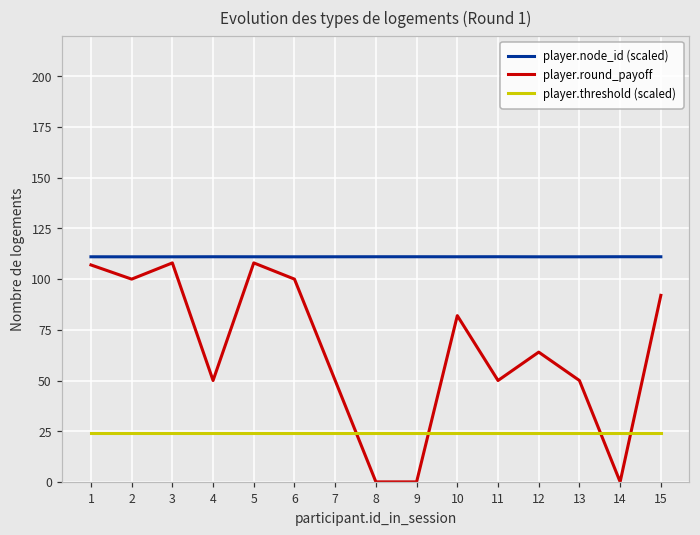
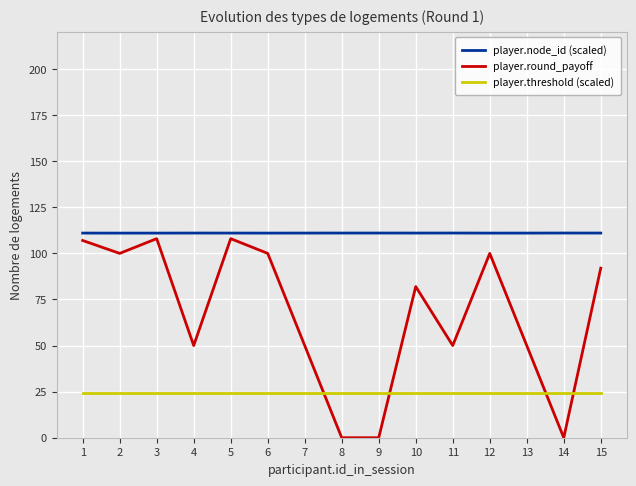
player.round_payoff, 12: 64 -> 100
